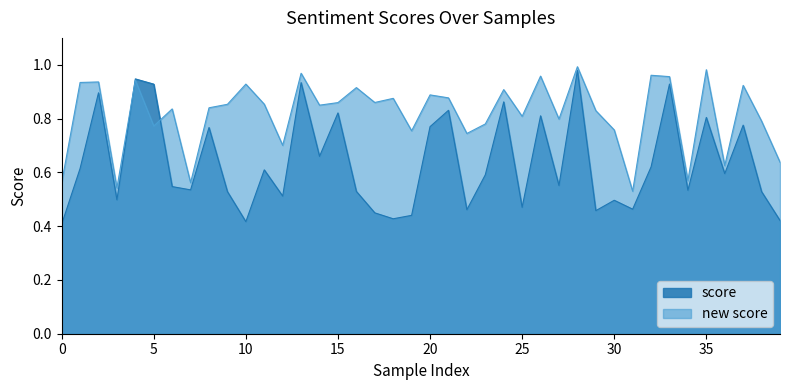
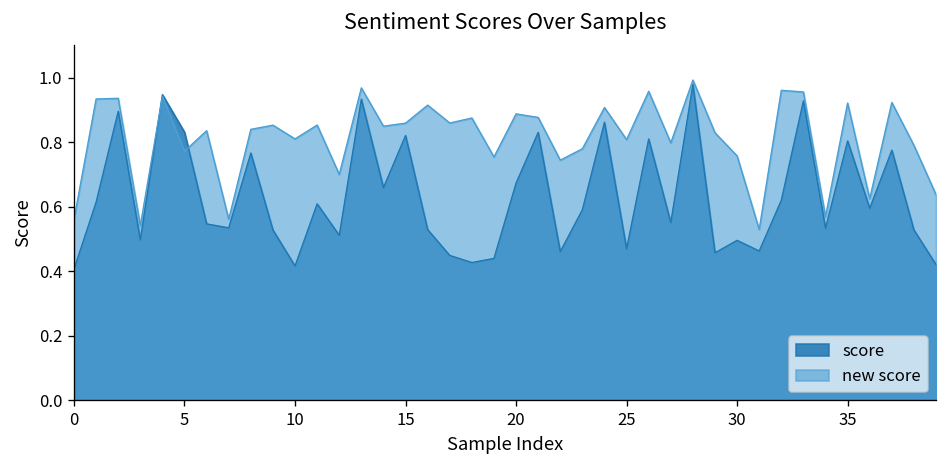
score, 5: 0.93 -> 0.83
new score, 10: 0.93 -> 0.81
score, 20: 0.77 -> 0.67
new score, 35: 0.98 -> 0.92
